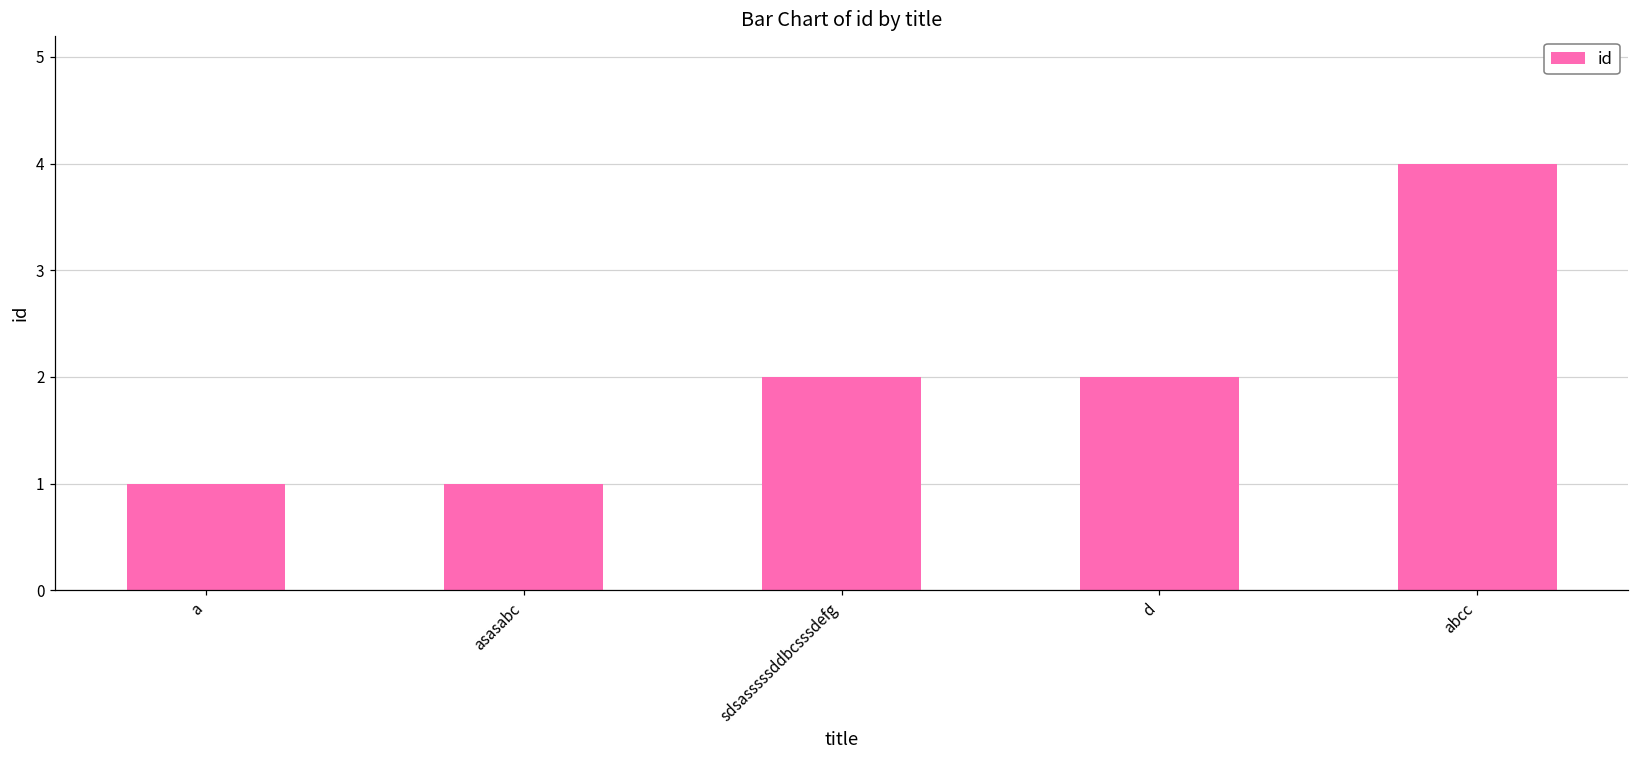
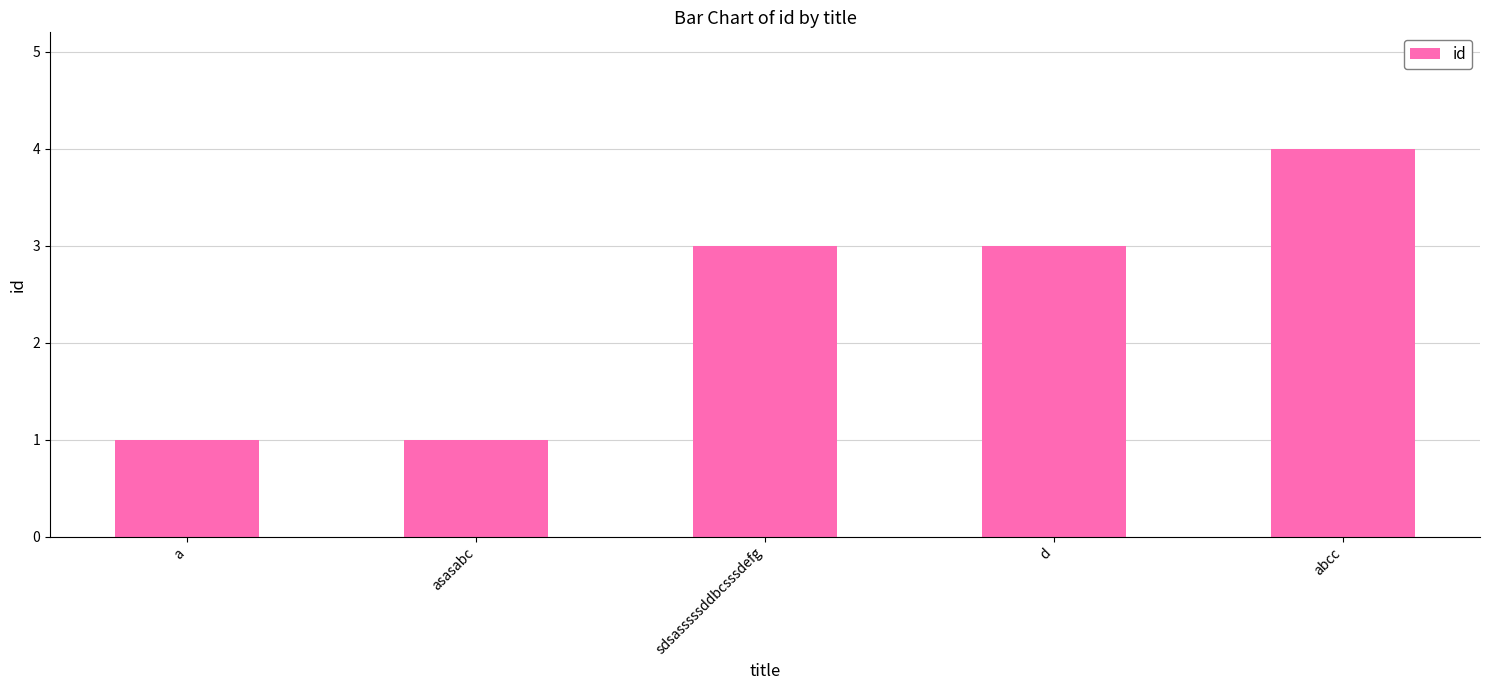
sdsasssssddbcsssdefg: 2 -> 3
d: 2 -> 3
